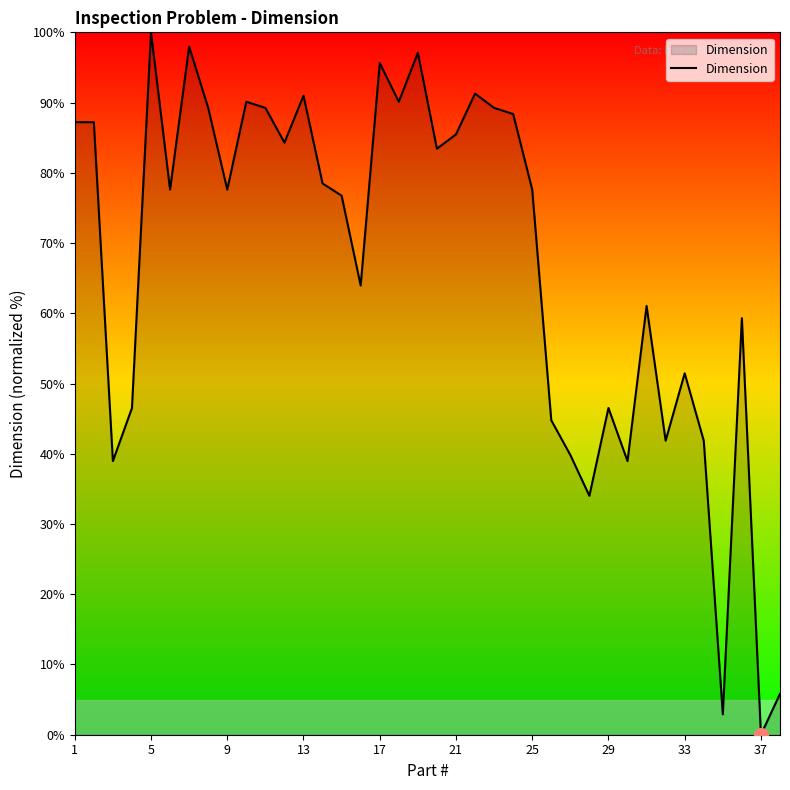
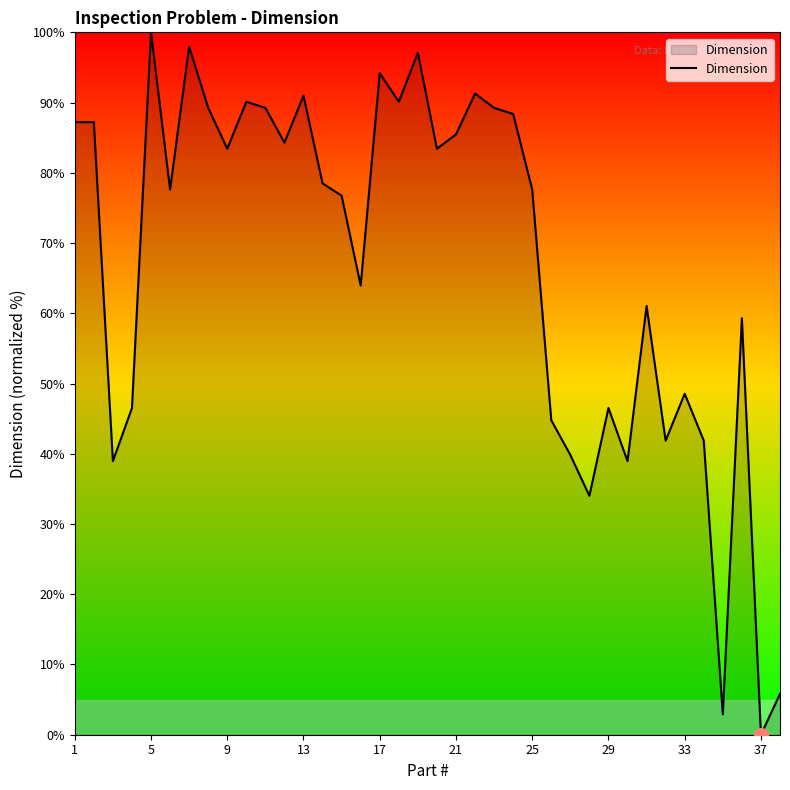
Dimension, 9: 78% -> 83%
Dimension, 17: 96% -> 94%
Dimension, 33: 51% -> 49%
